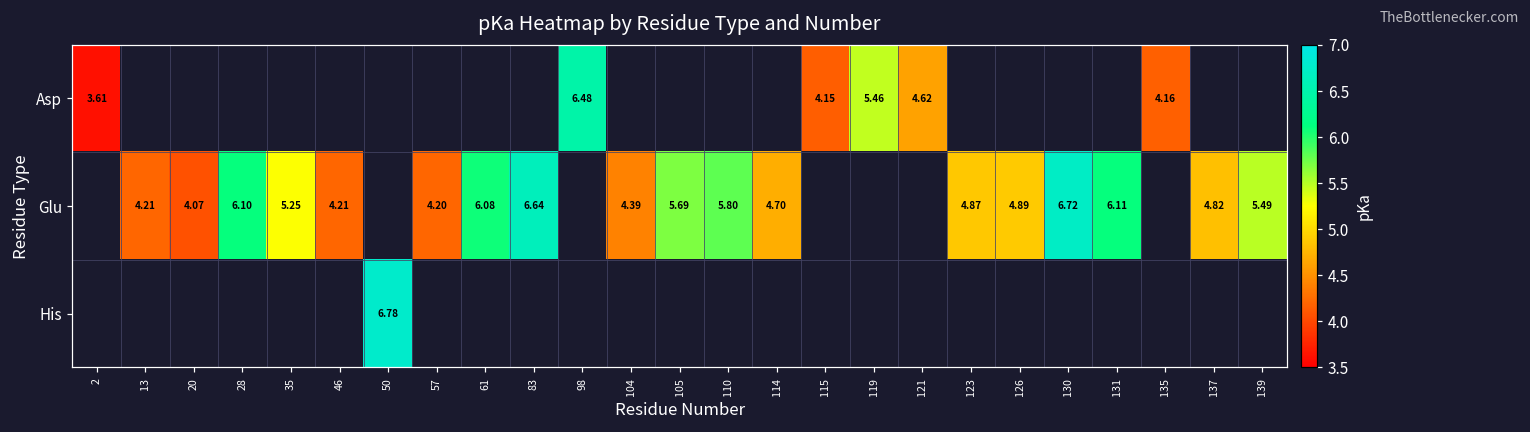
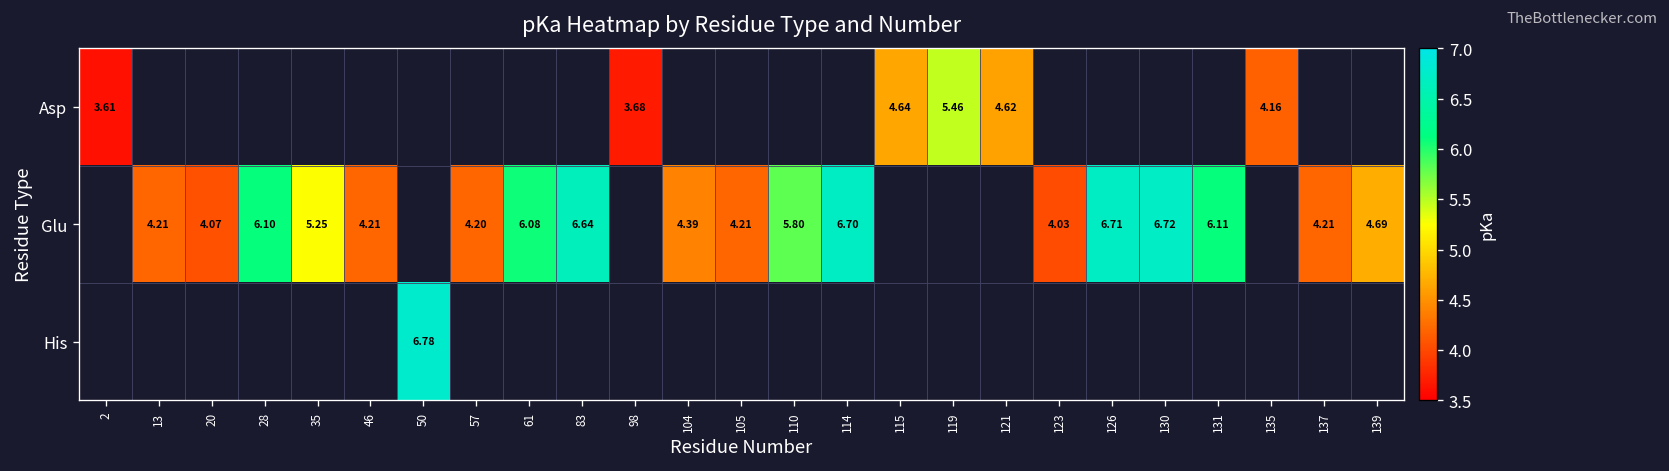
Asp, 98: 6.48 -> 3.68
Asp, 115: 4.15 -> 4.64
Glu, 105: 5.69 -> 4.21
Glu, 114: 4.70 -> 6.70
Glu, 123: 4.87 -> 4.03
Glu, 126: 4.89 -> 6.71
Glu, 137: 4.82 -> 4.21
Glu, 139: 5.49 -> 4.69
